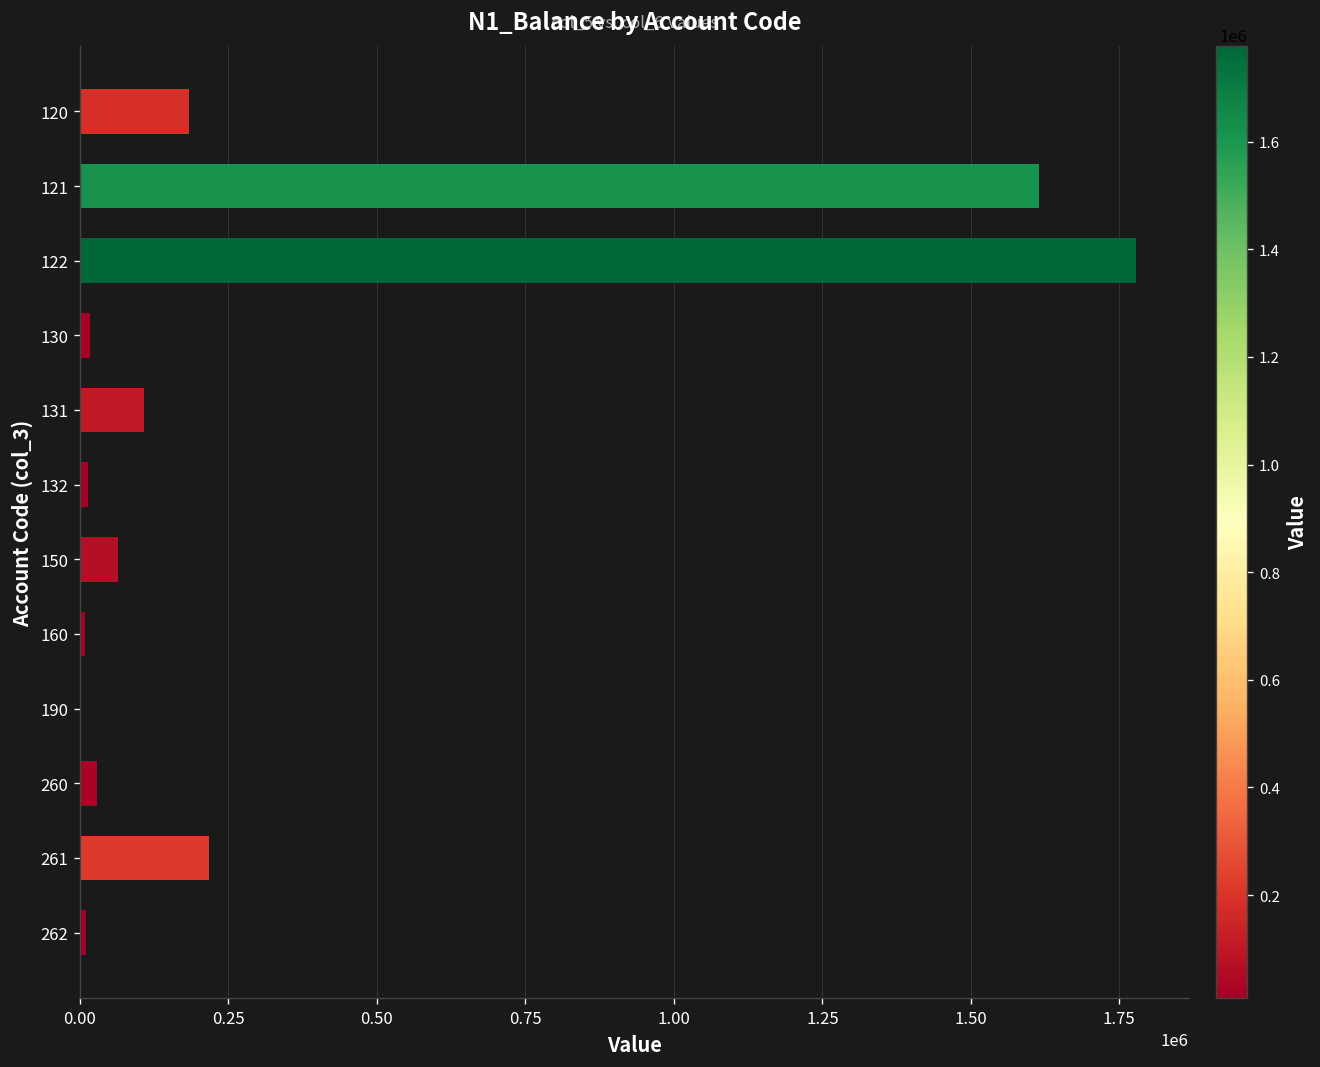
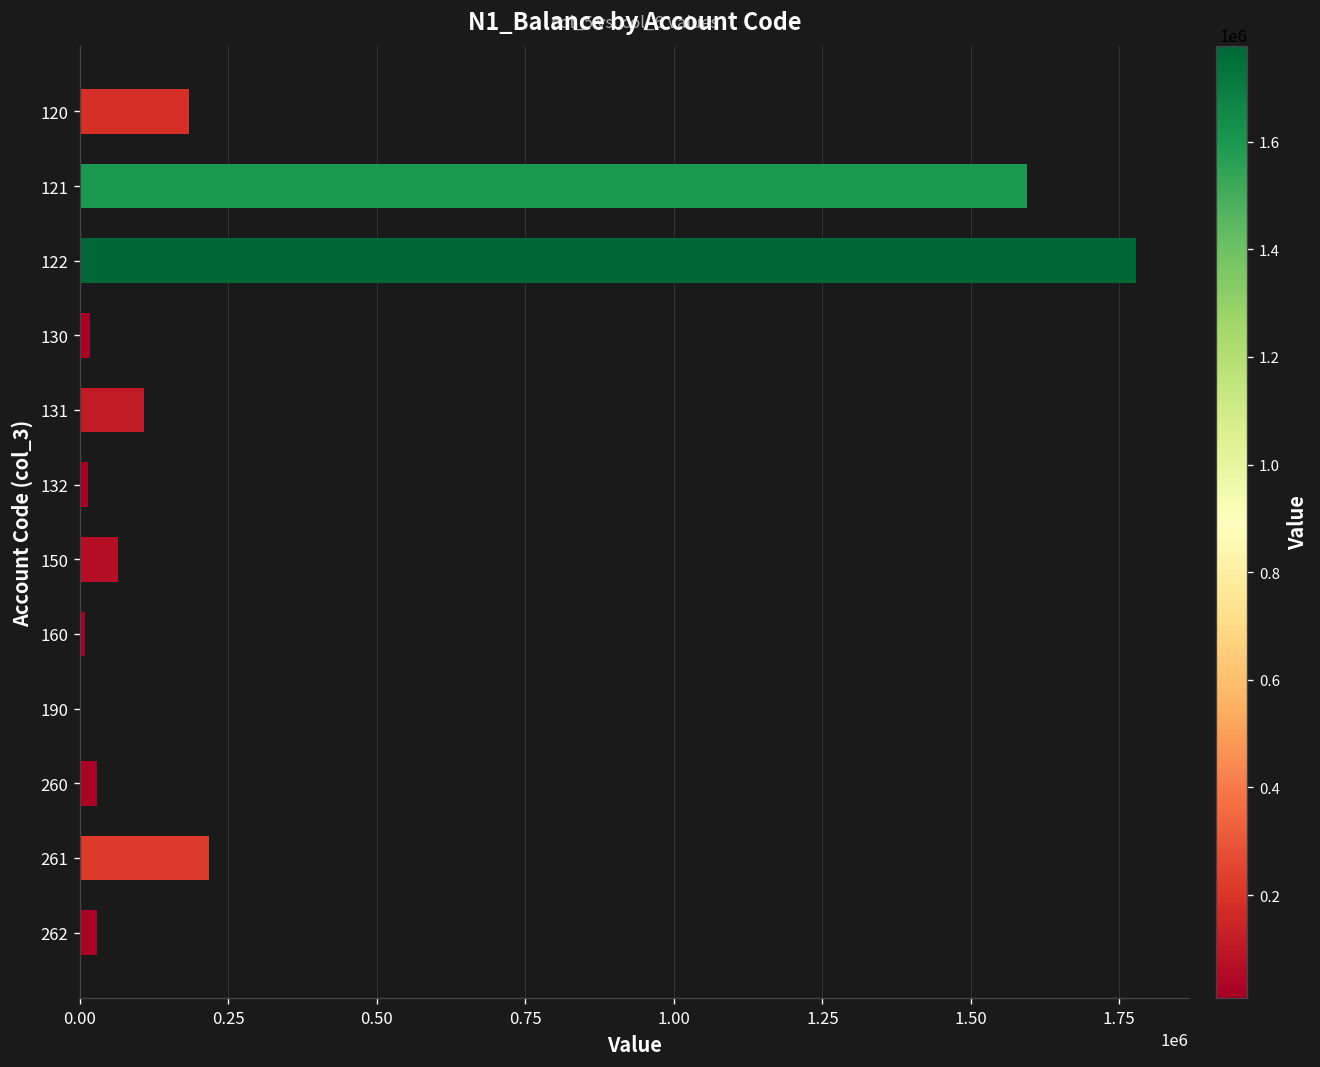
121: 1610000 -> 1590000
262: 10000 -> 30000
